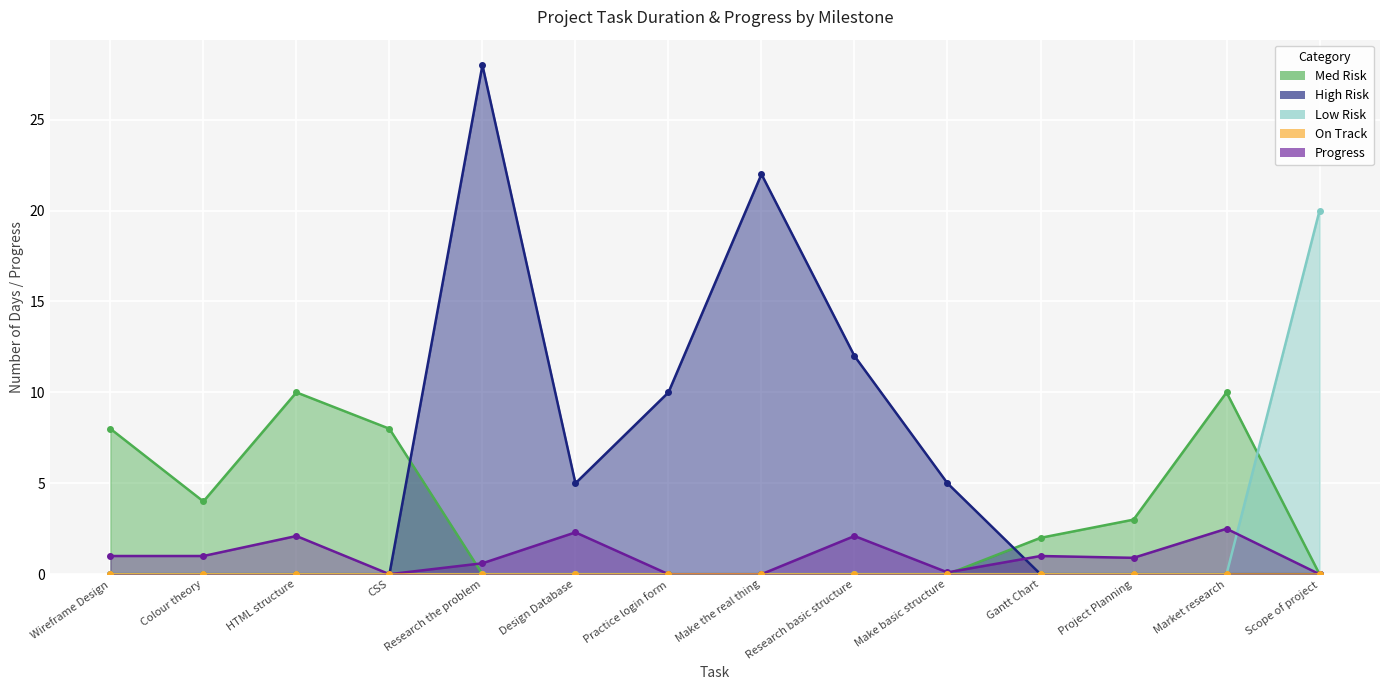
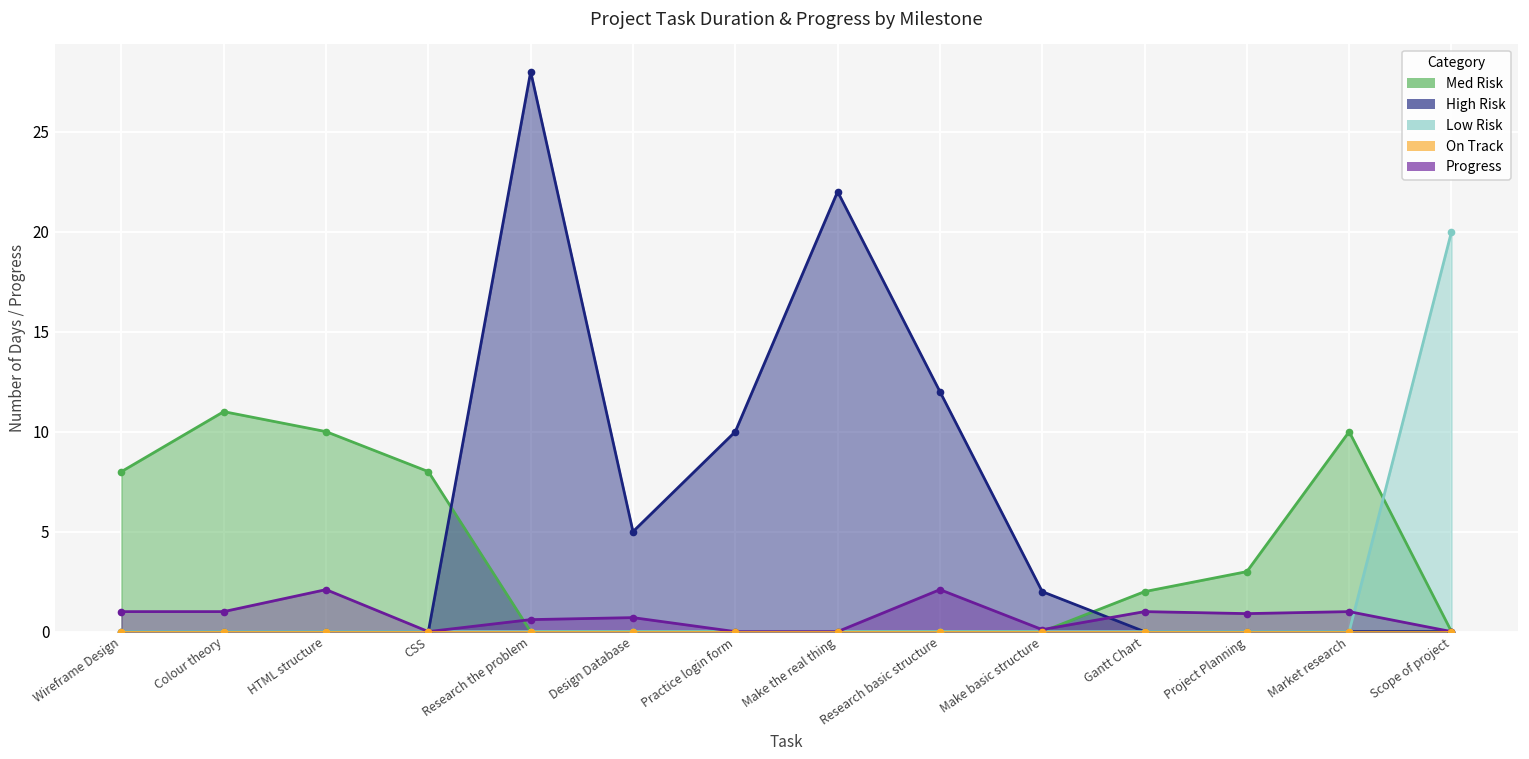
Med Risk, Colour theory: 4 -> 11
Progress, Design Database: 2.3 -> 0.7
High Risk, Make basic structure: 5 -> 2
Progress, Market research: 2.5 -> 1.0
